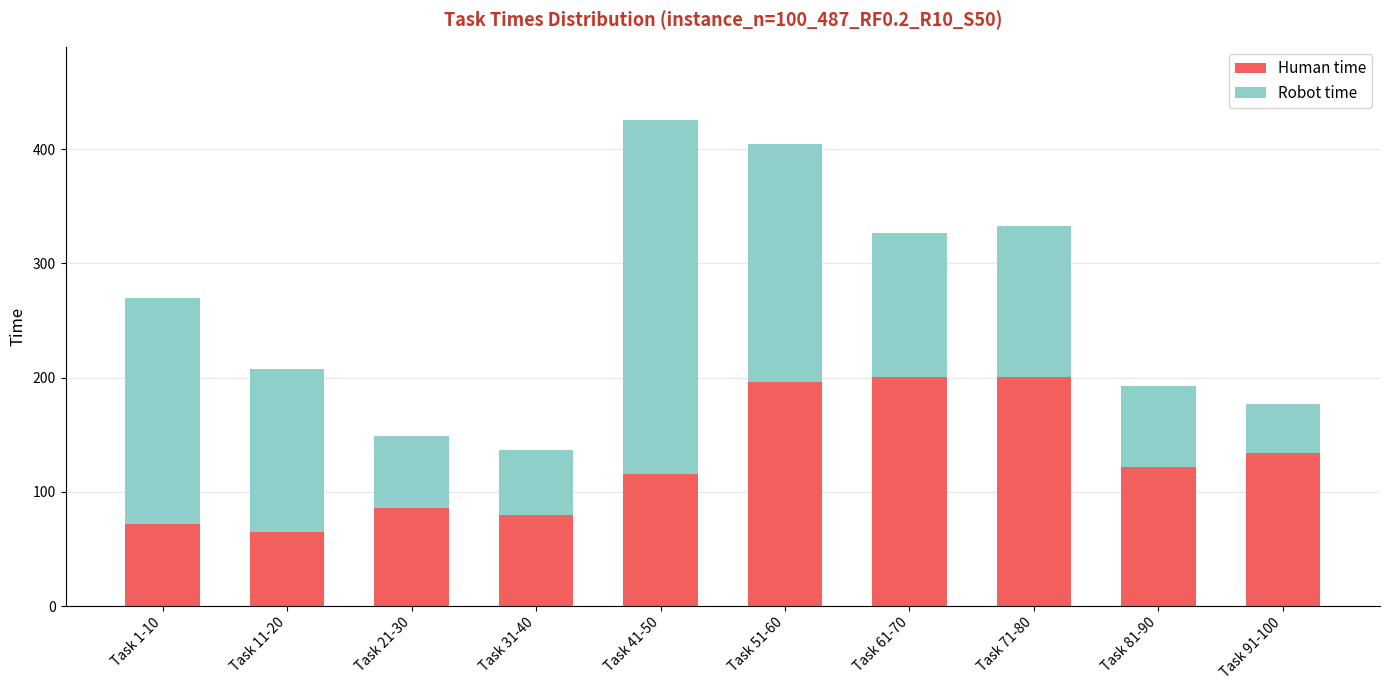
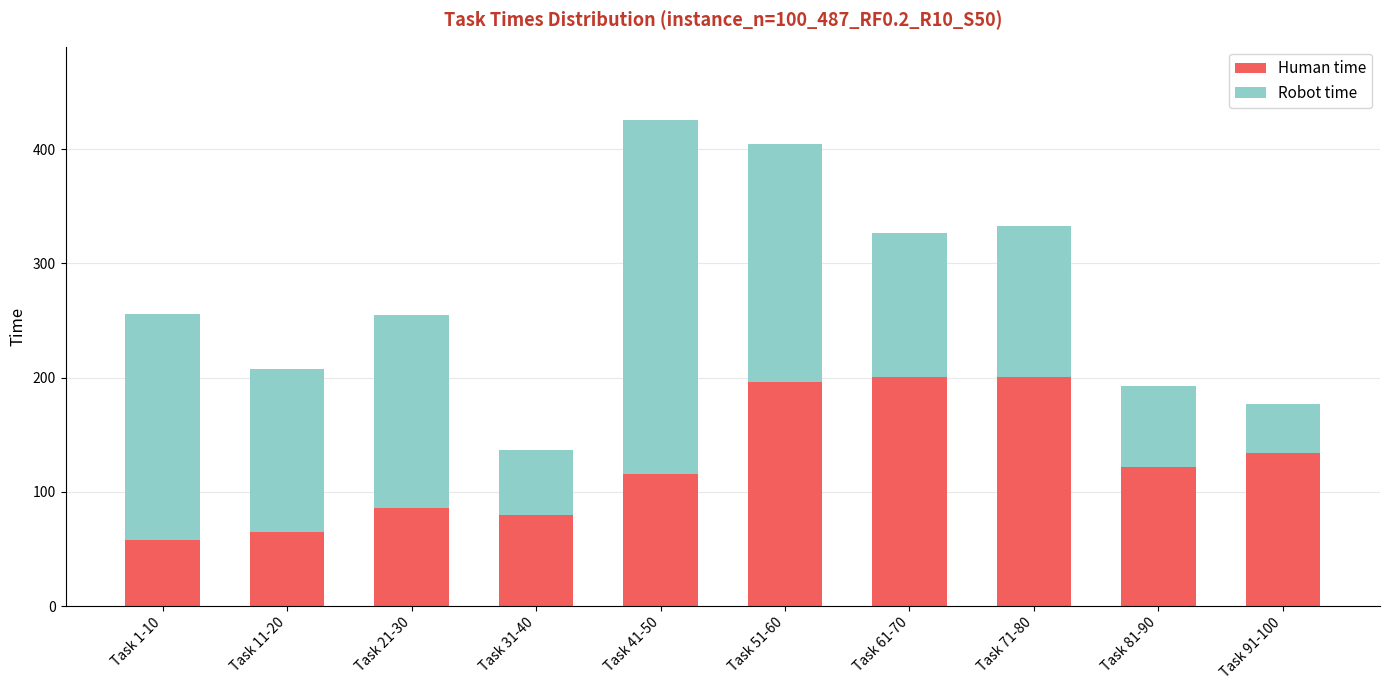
Human time, Task 1-10: 72 -> 58
Robot time, Task 21-30: 63 -> 169
